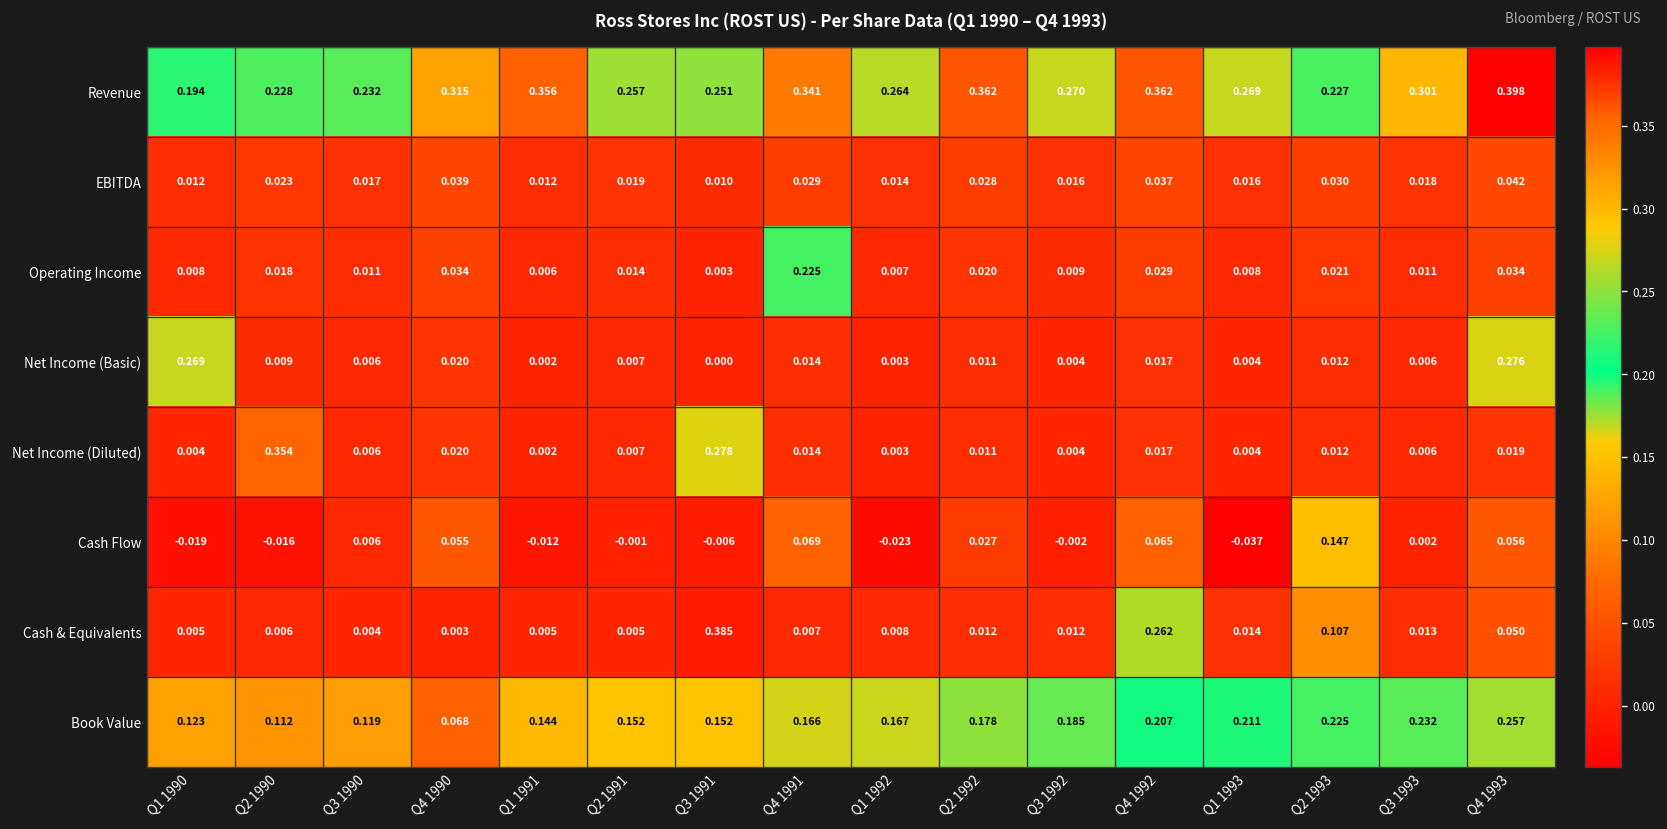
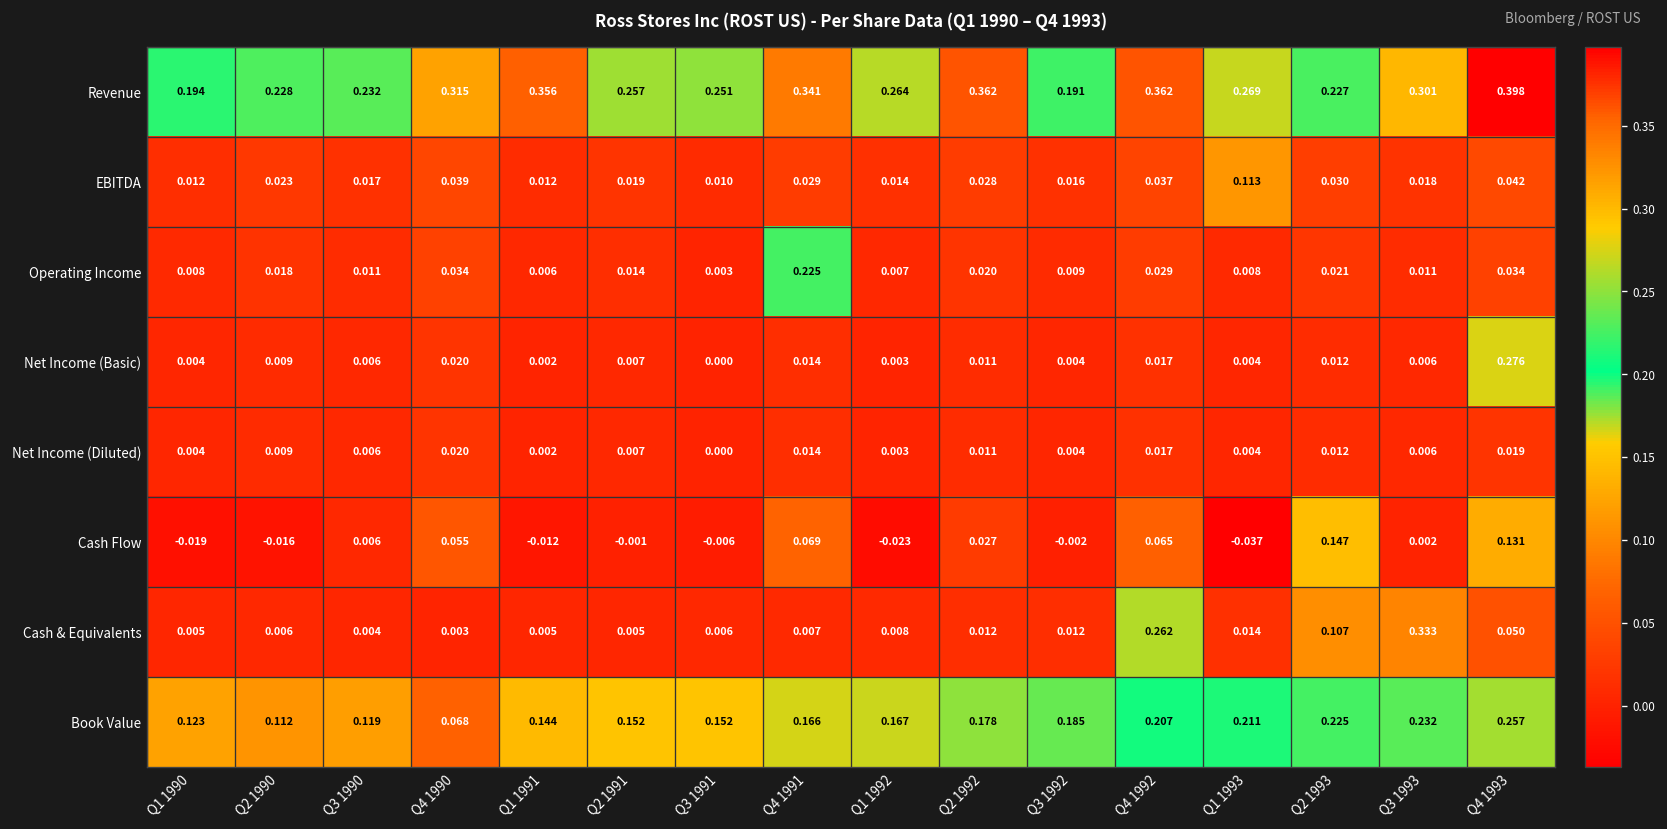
Revenue, Q3 1992: 0.270 -> 0.191
EBITDA, Q1 1993: 0.016 -> 0.113
Net Income (Basic), Q1 1990: 0.269 -> 0.004
Net Income (Diluted), Q2 1990: 0.354 -> 0.009
Net Income (Diluted), Q3 1991: 0.278 -> 0.000
Cash Flow, Q4 1993: 0.056 -> 0.131
Cash & Equivalents, Q3 1991: 0.385 -> 0.006
Cash & Equivalents, Q3 1993: 0.013 -> 0.333
